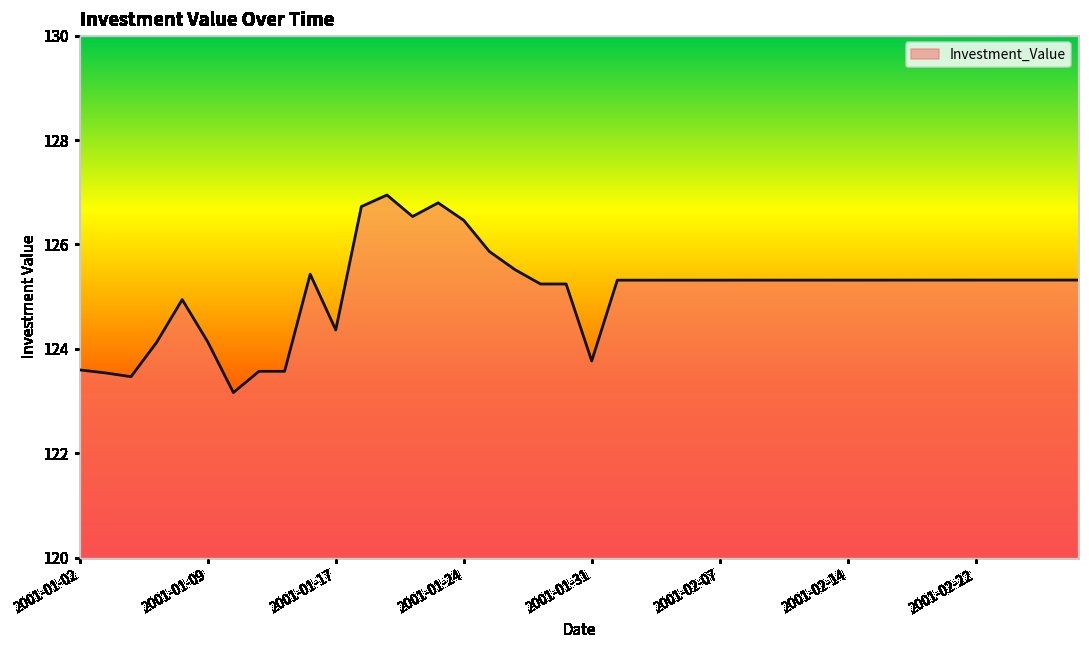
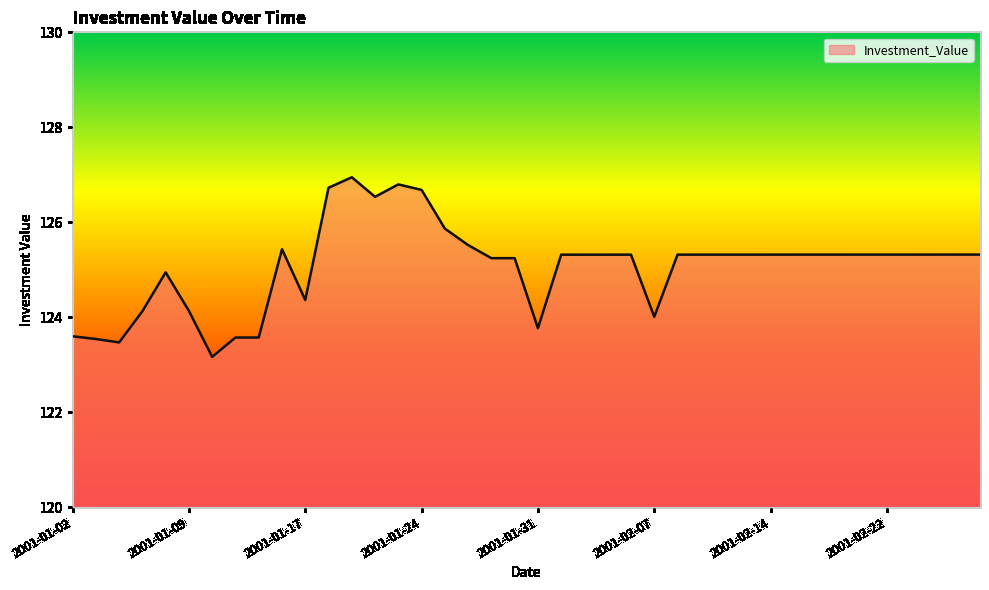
2001-01-24: 126.5 -> 126.7
2001-02-07: 125.3 -> 124.0
